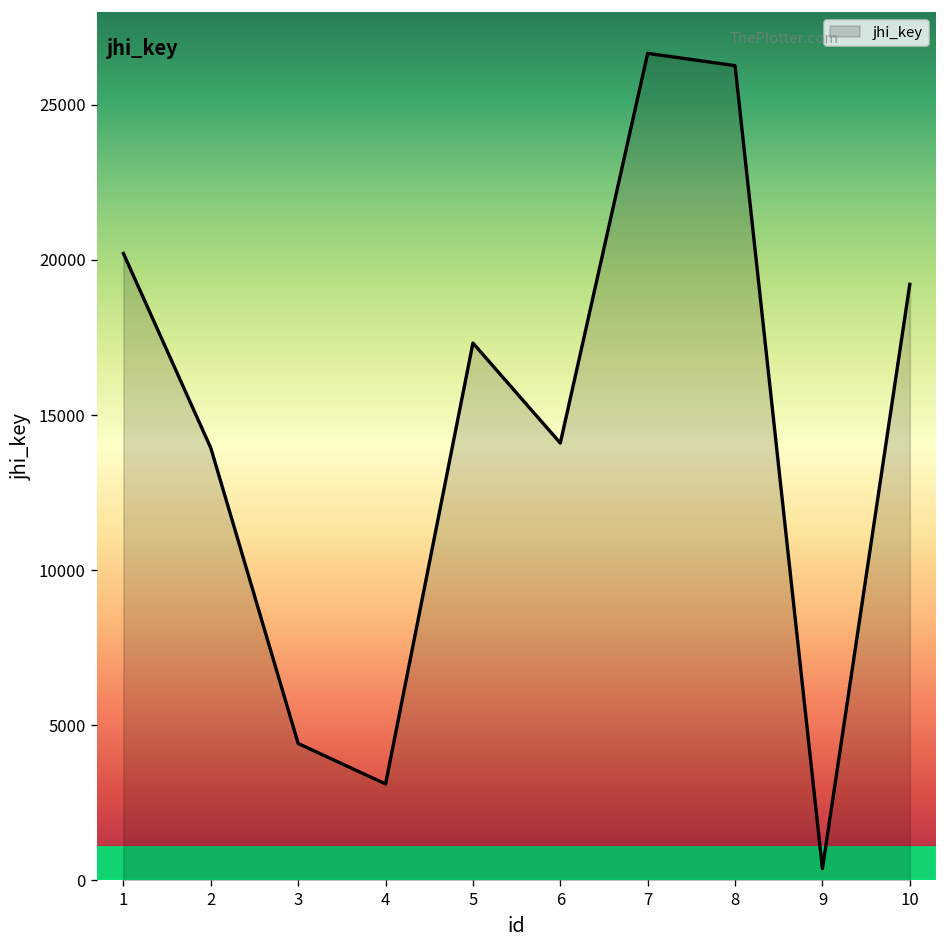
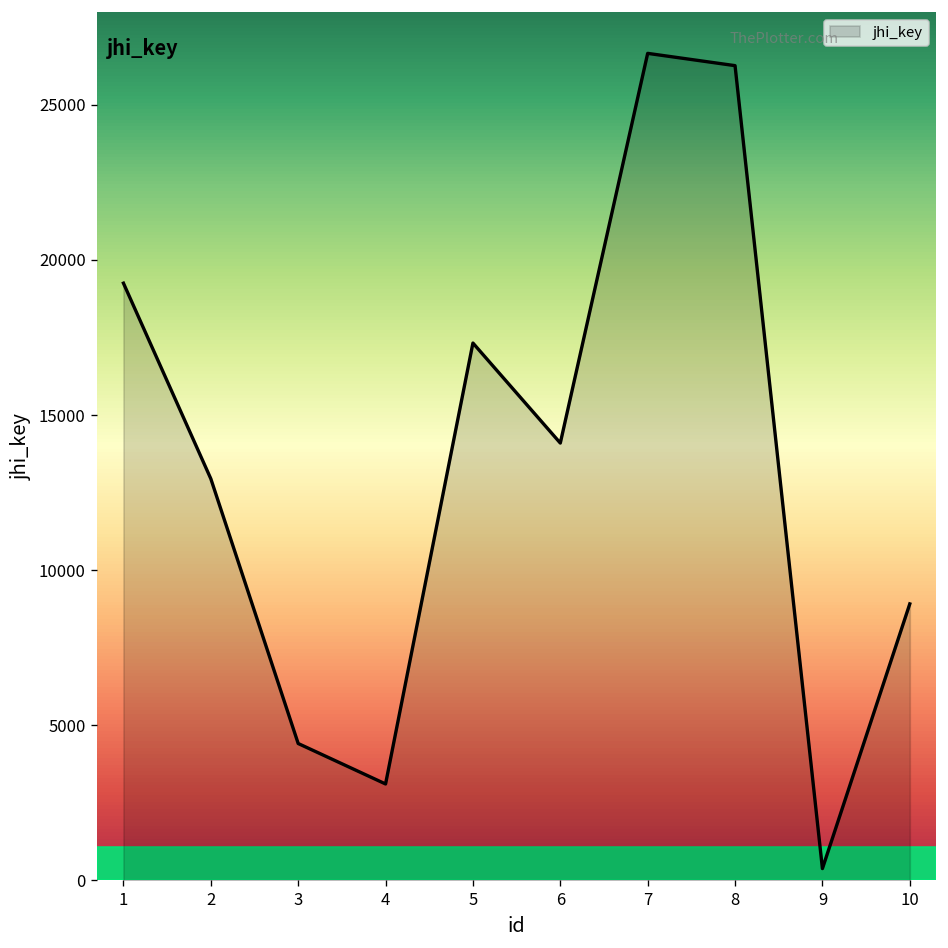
1: 20200 -> 19300
2: 13900 -> 12900
10: 19200 -> 8900
